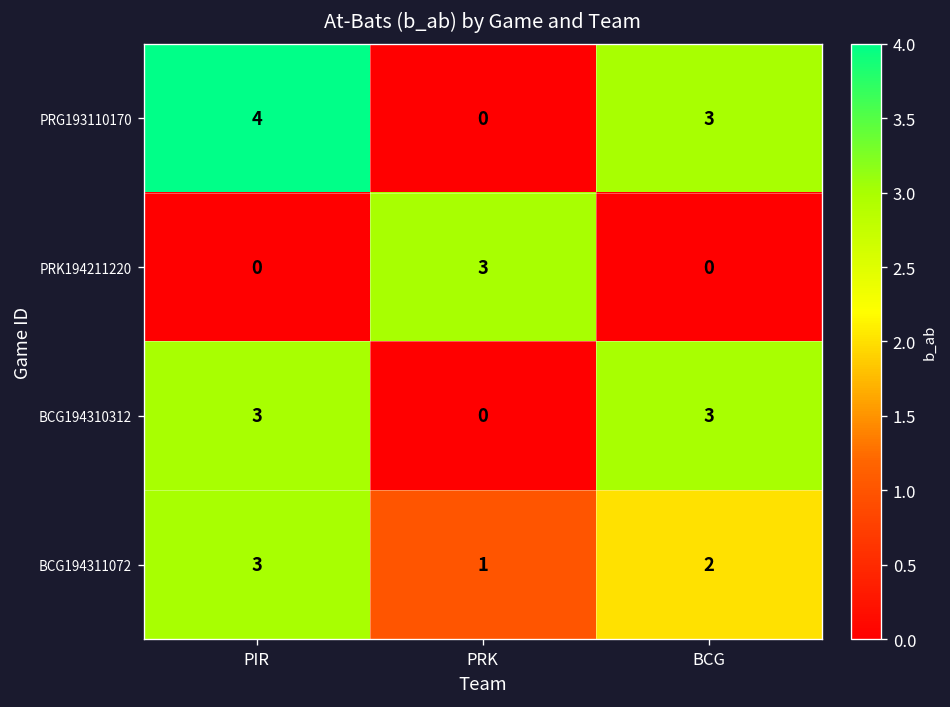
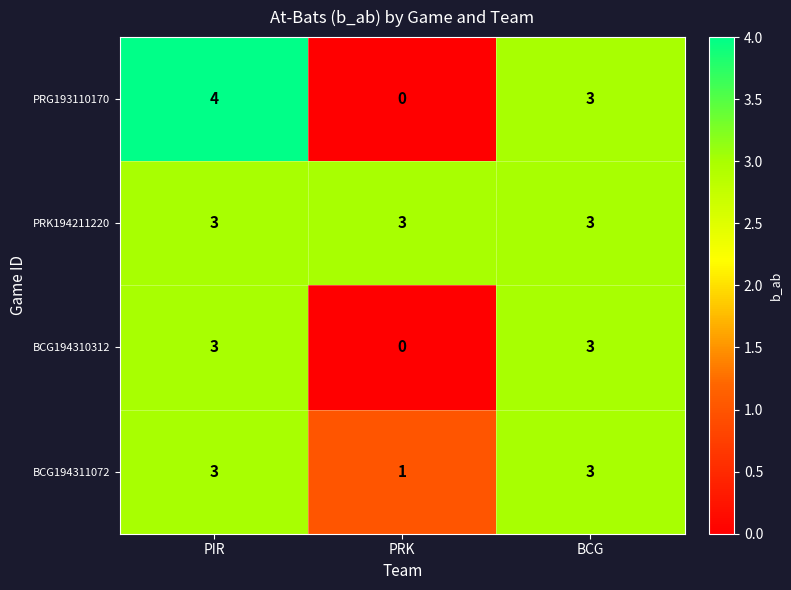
PRK194211220, PIR: 0 -> 3
PRK194211220, BCG: 0 -> 3
BCG194311072, BCG: 2 -> 3
